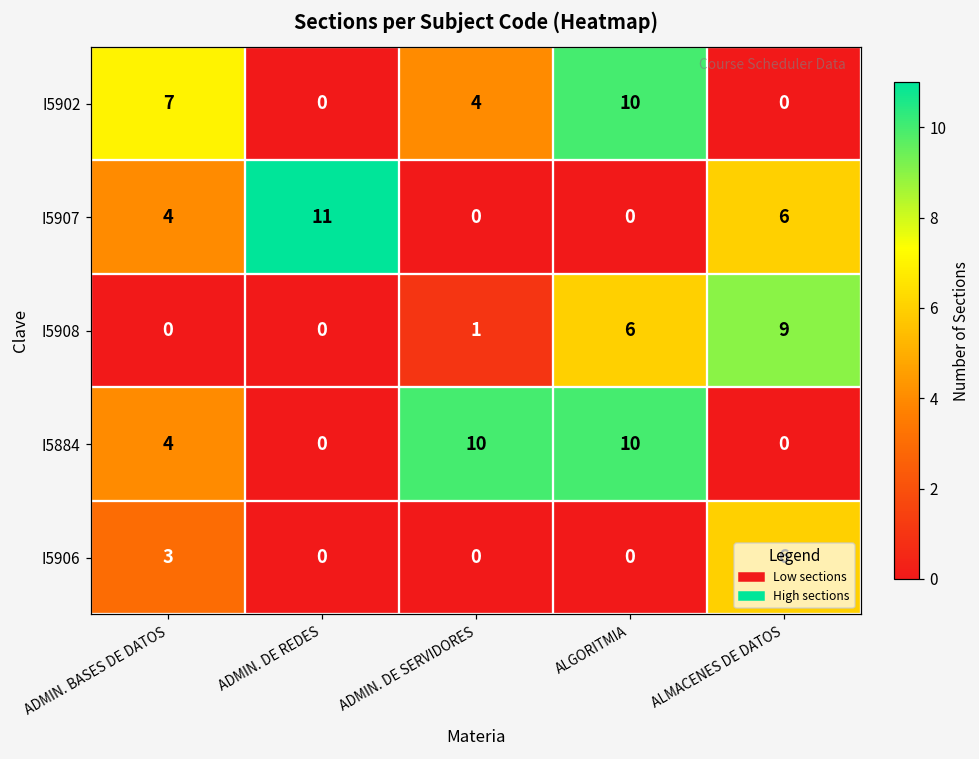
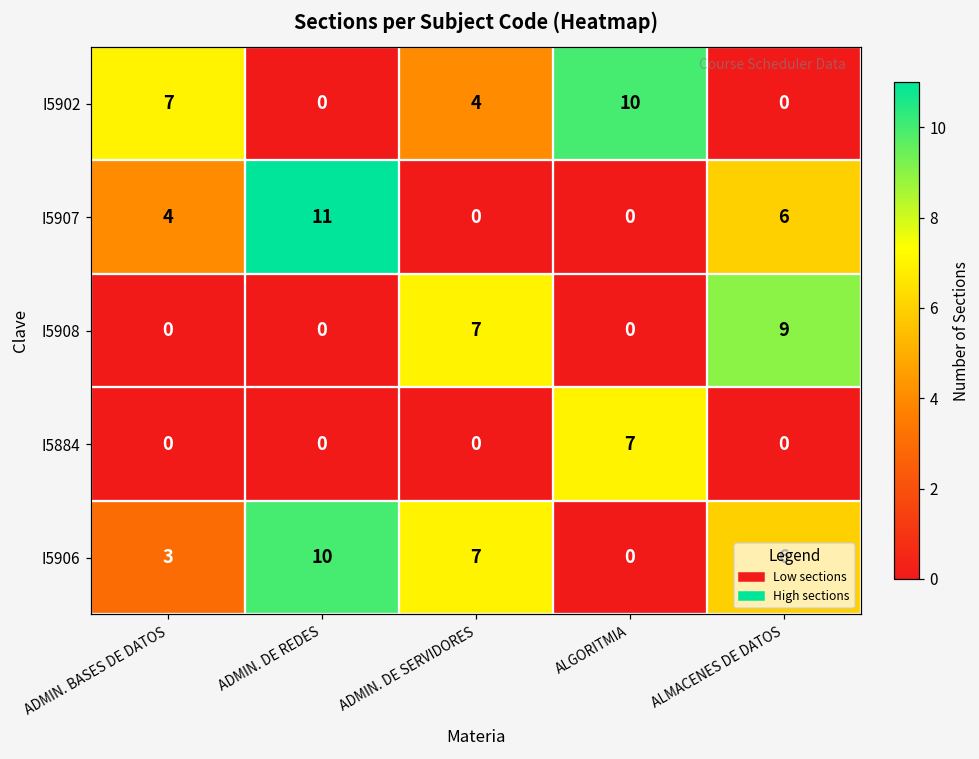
I5908, ADMIN. DE SERVIDORES: 1 -> 7
I5908, ALGORITMIA: 6 -> 0
I5884, ADMIN. BASES DE DATOS: 4 -> 0
I5884, ADMIN. DE SERVIDORES: 10 -> 0
I5884, ALGORITMIA: 10 -> 7
I5906, ADMIN. DE REDES: 0 -> 10
I5906, ADMIN. DE SERVIDORES: 0 -> 7
